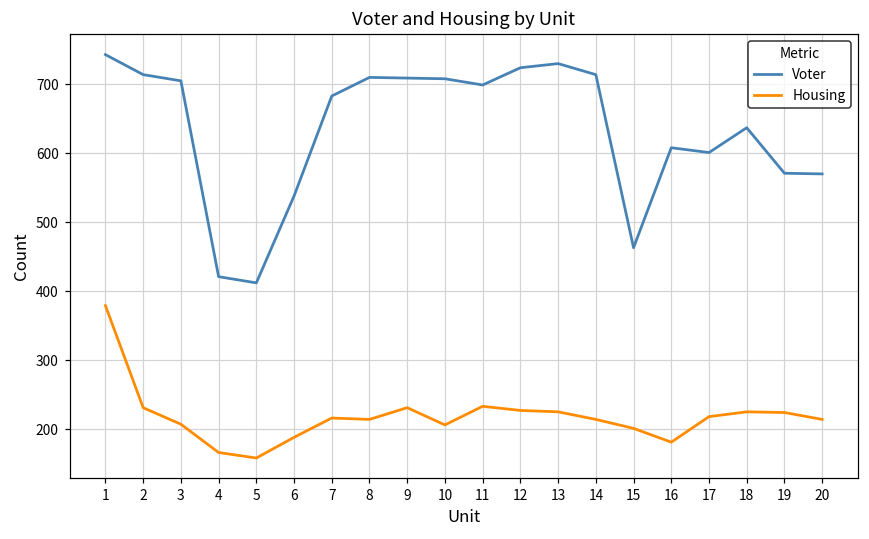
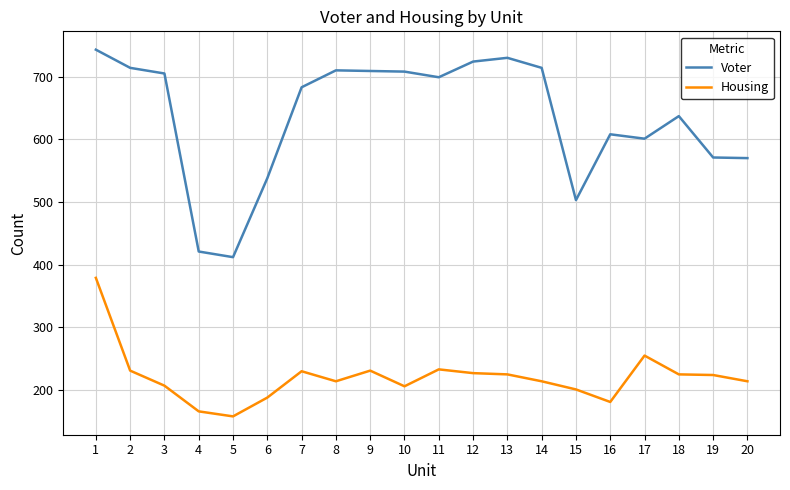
Housing, 7: 220 -> 230
Voter, 15: 460 -> 500
Housing, 17: 220 -> 260
